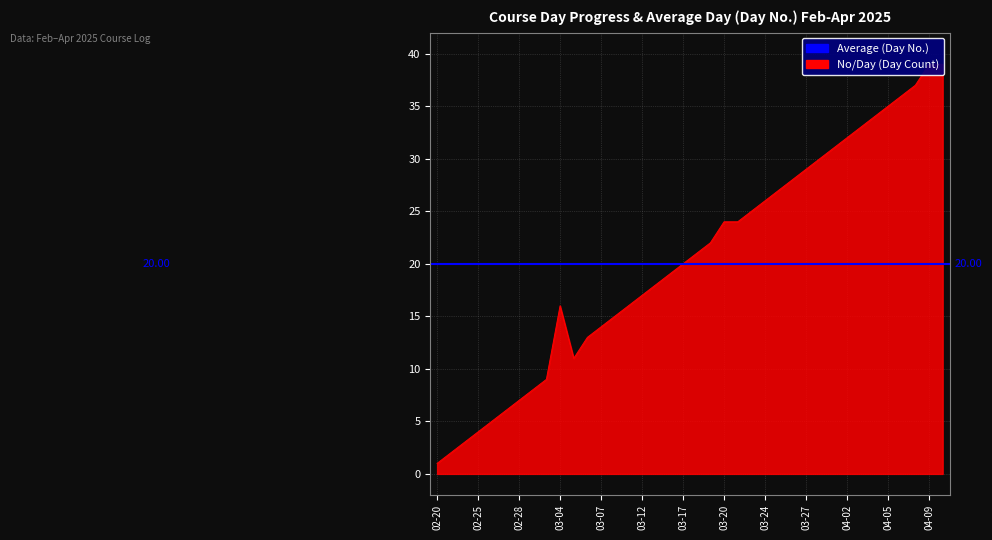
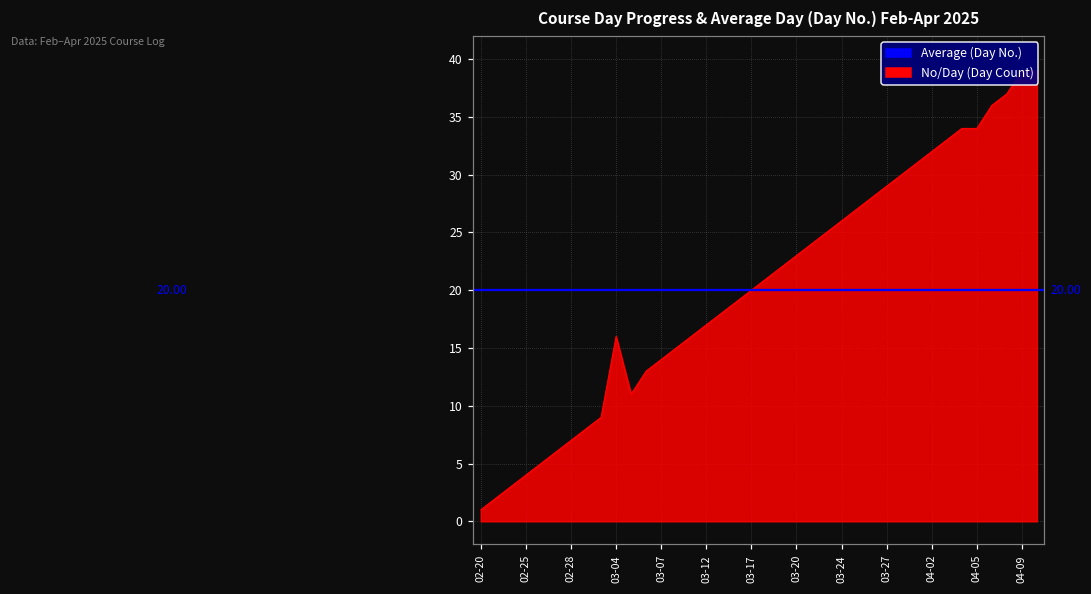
03-20: 24 -> 23
04-05: 35 -> 34
